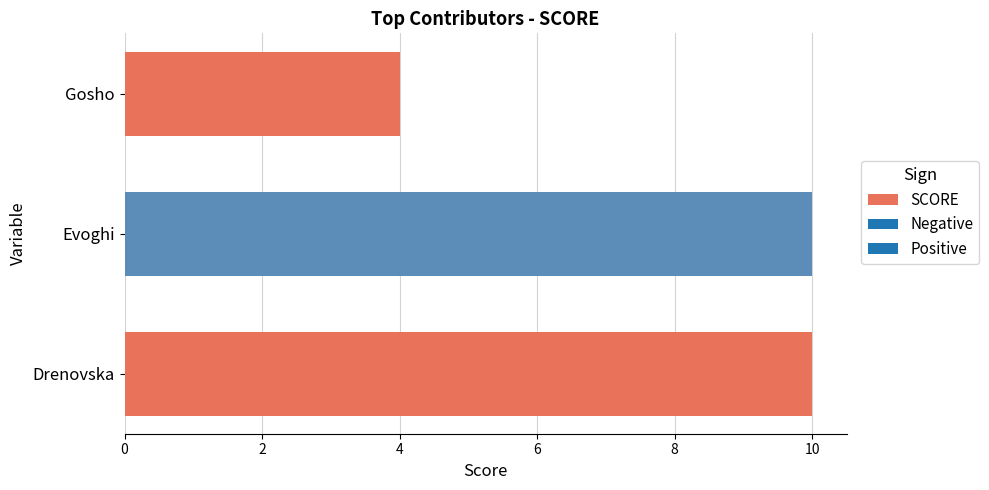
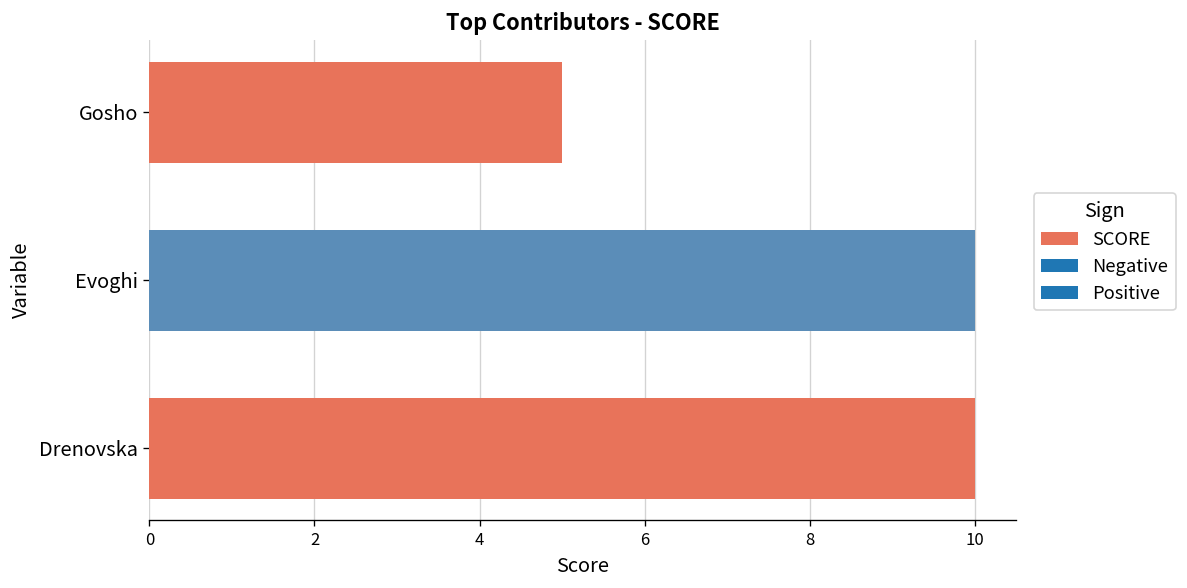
Gosho: 4 -> 5
